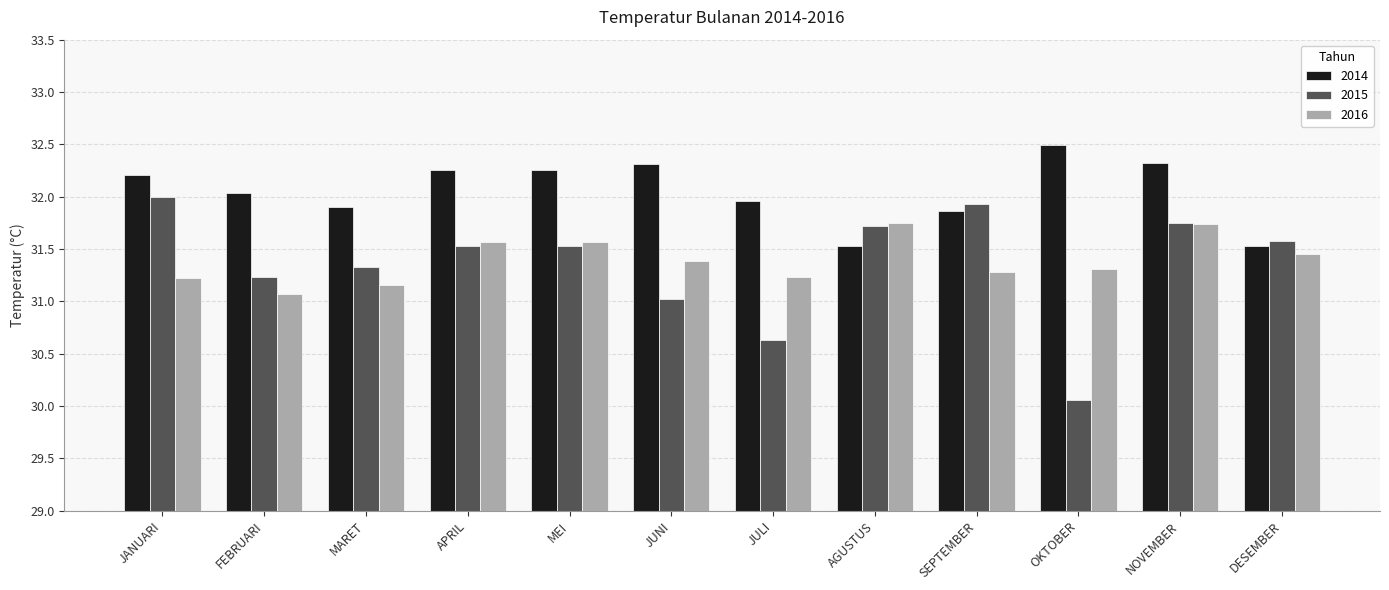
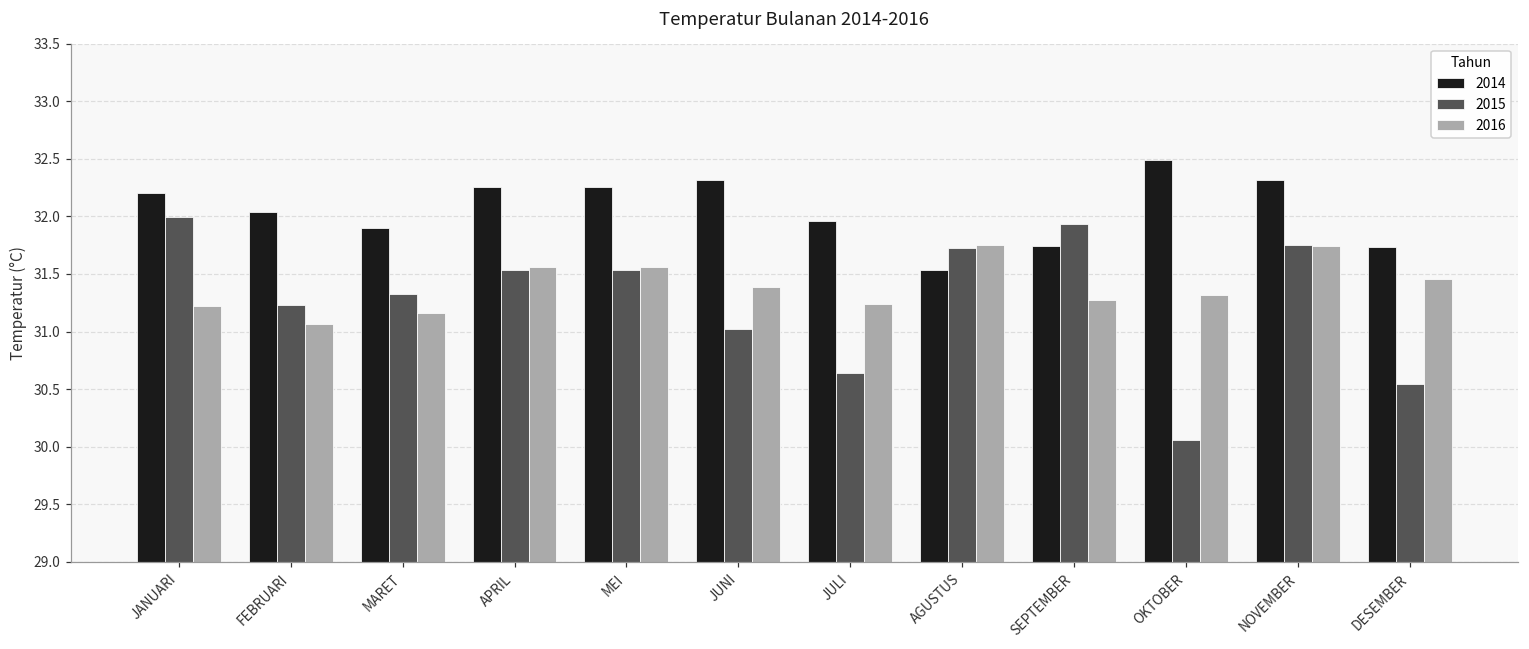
2014, SEPTEMBER: 31.86 -> 31.74
2014, DESEMBER: 31.53 -> 31.74
2015, DESEMBER: 31.58 -> 30.54
